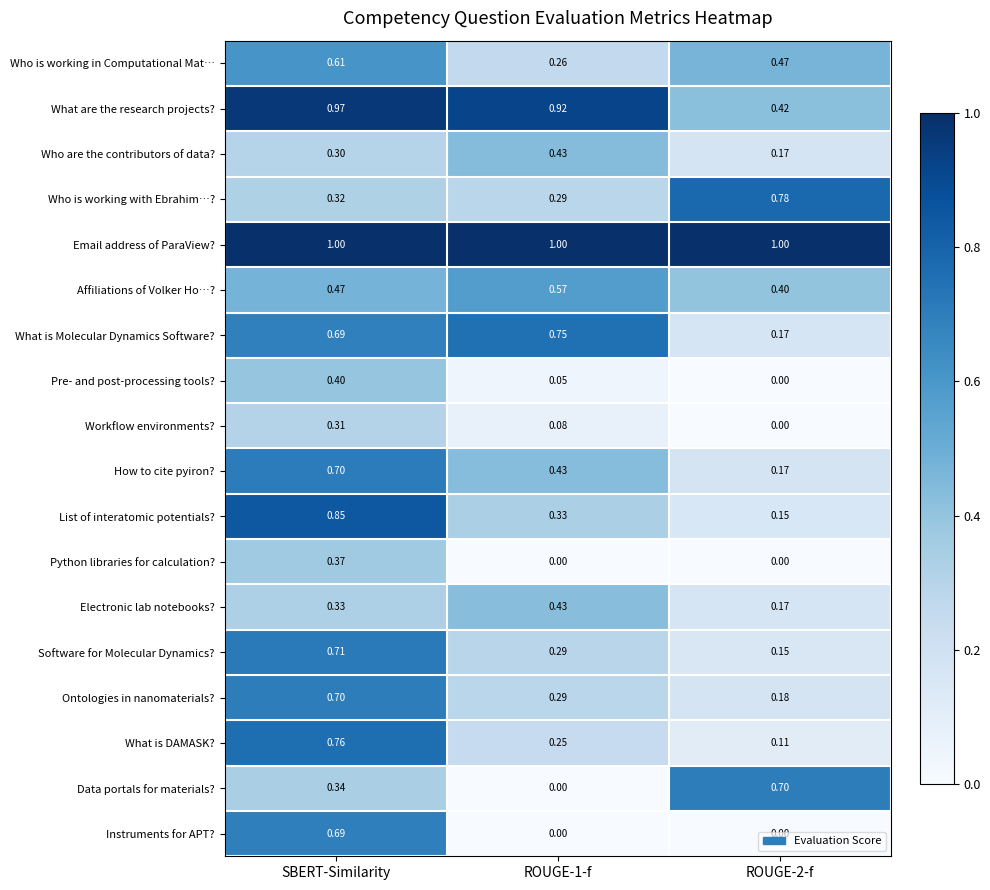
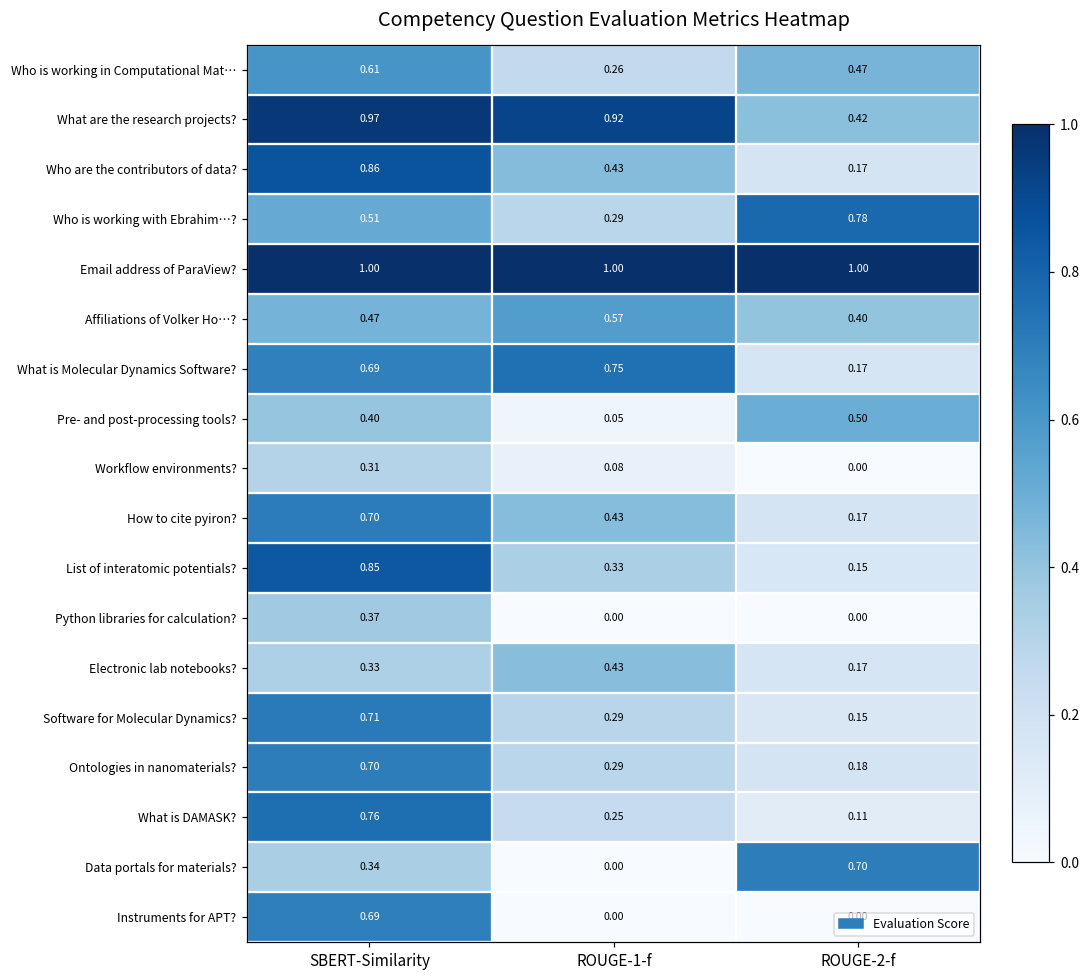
Who are the contributors of data?, SBERT-Similarity: 0.30 -> 0.86
Who is working with Ebrahim…?, SBERT-Similarity: 0.32 -> 0.51
Pre- and post-processing tools?, ROUGE-2-f: 0.00 -> 0.50
